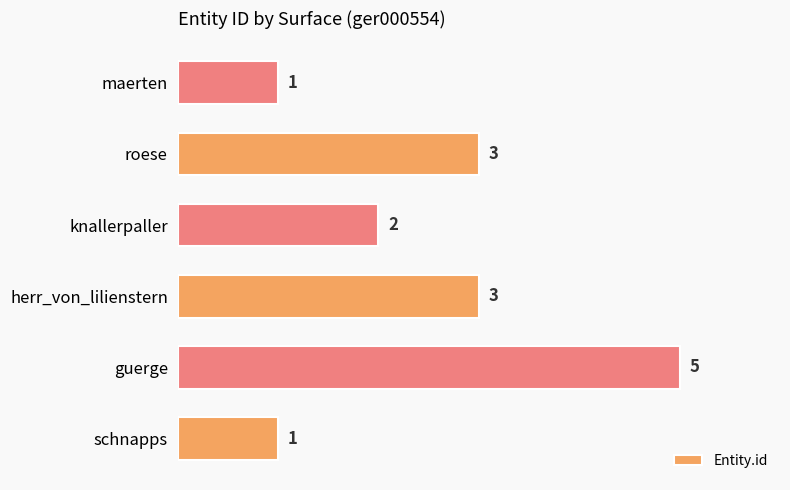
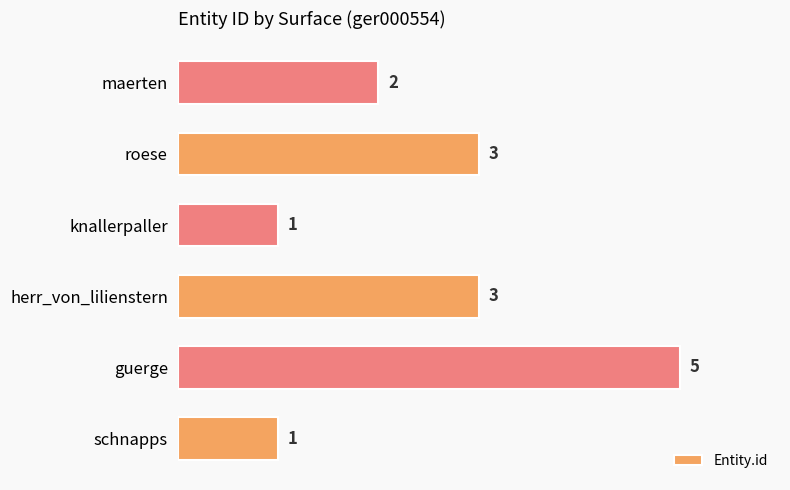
maerten: 1 -> 2
knallerpaller: 2 -> 1
